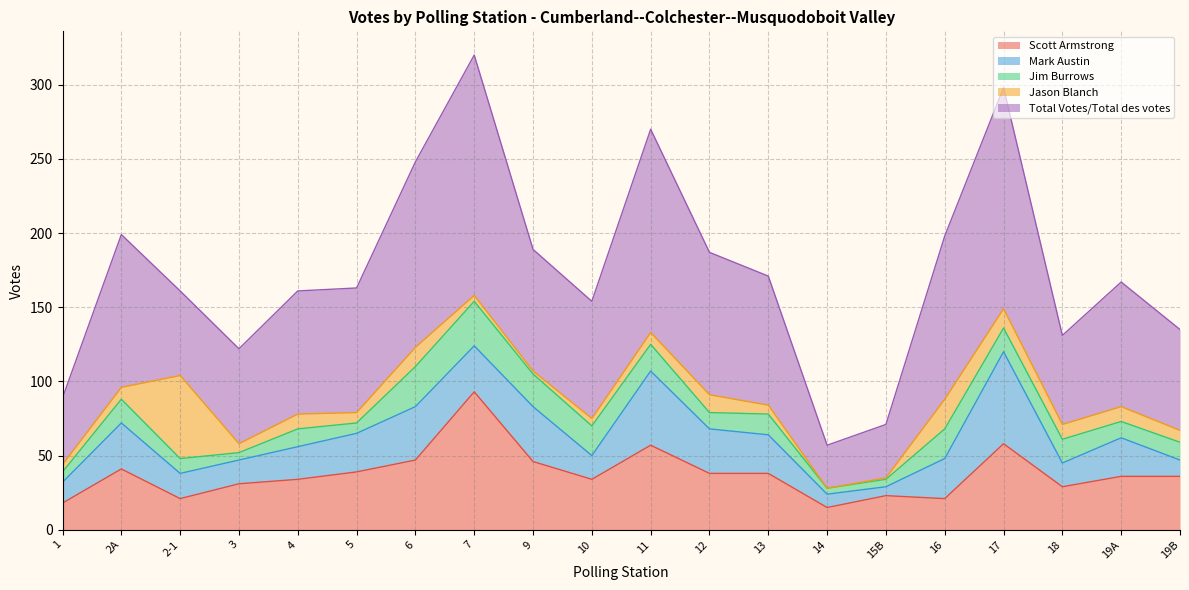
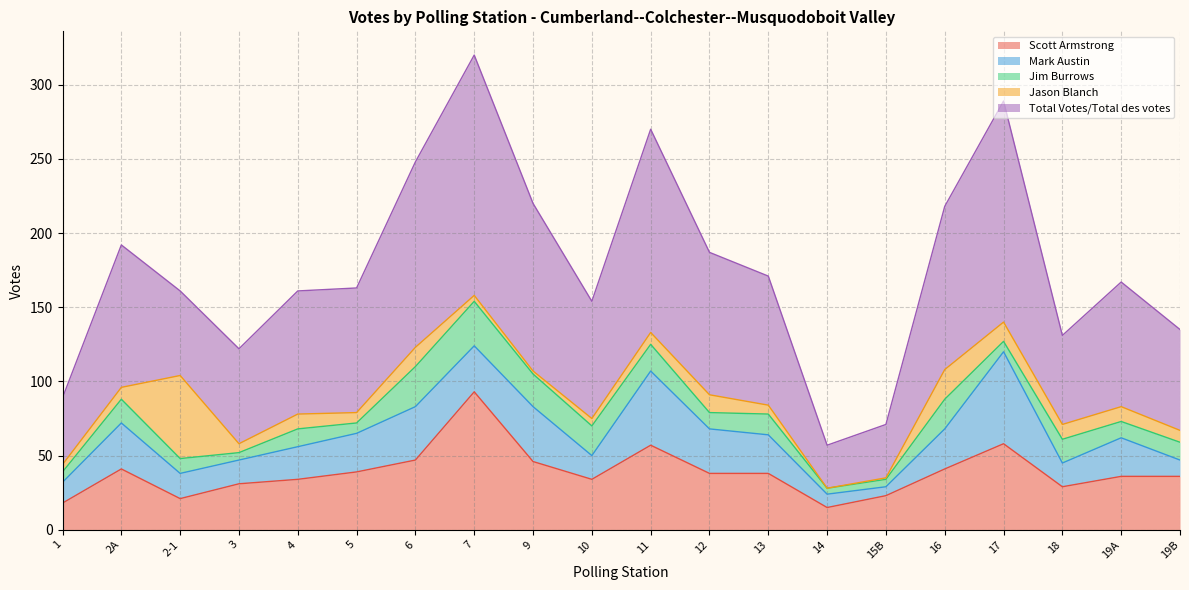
Total Votes/Total des votes, 2A: 103 -> 96
Total Votes/Total des votes, 9: 82 -> 113
Scott Armstrong, 16: 21 -> 41
Jim Burrows, 17: 16 -> 7
